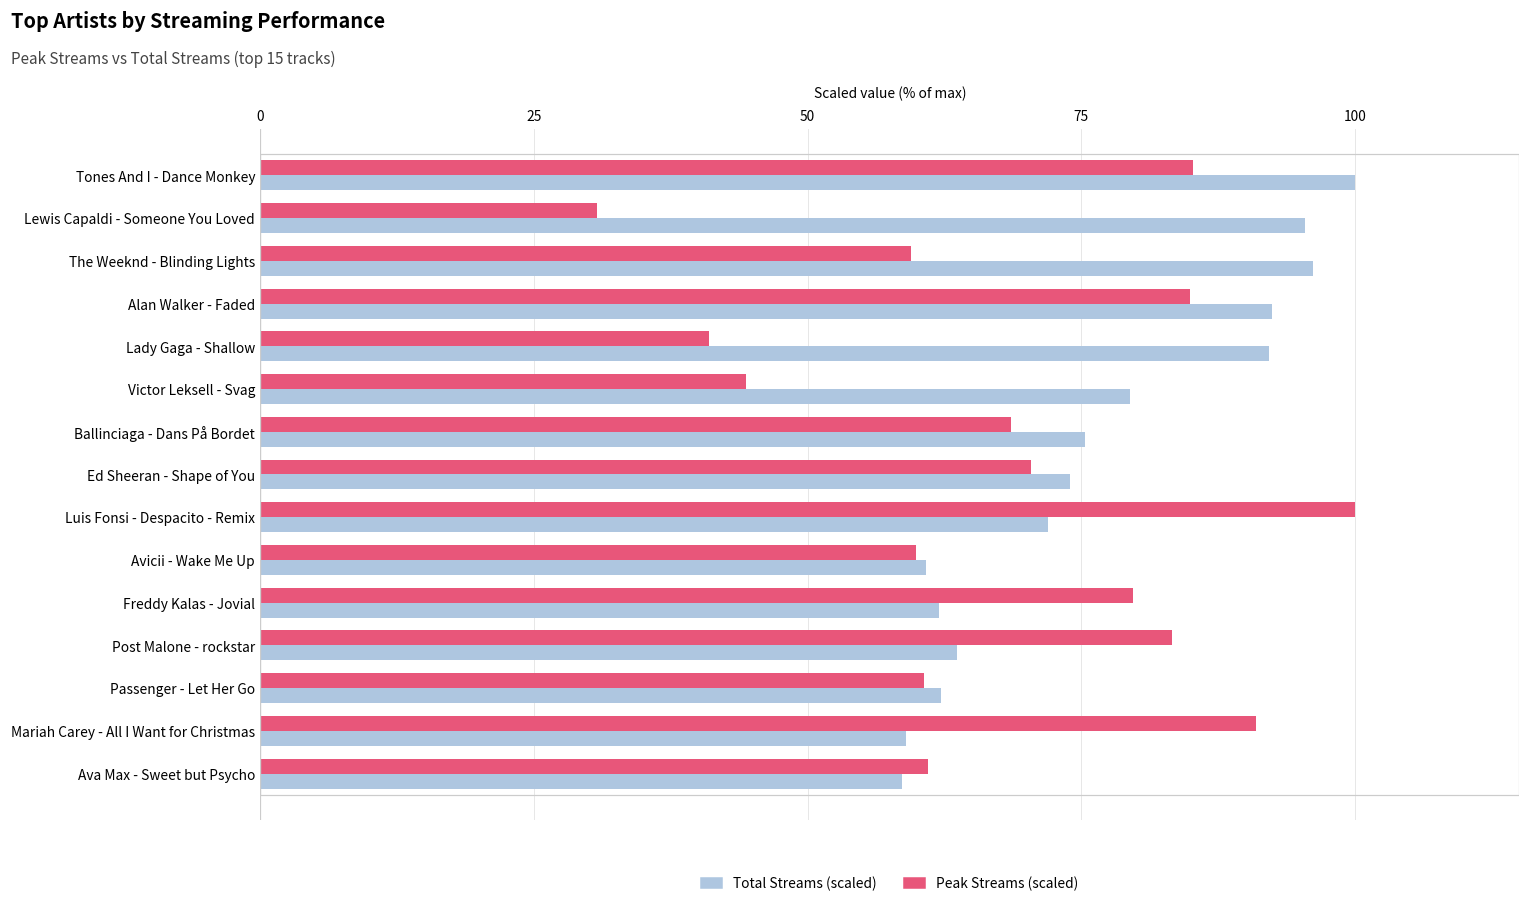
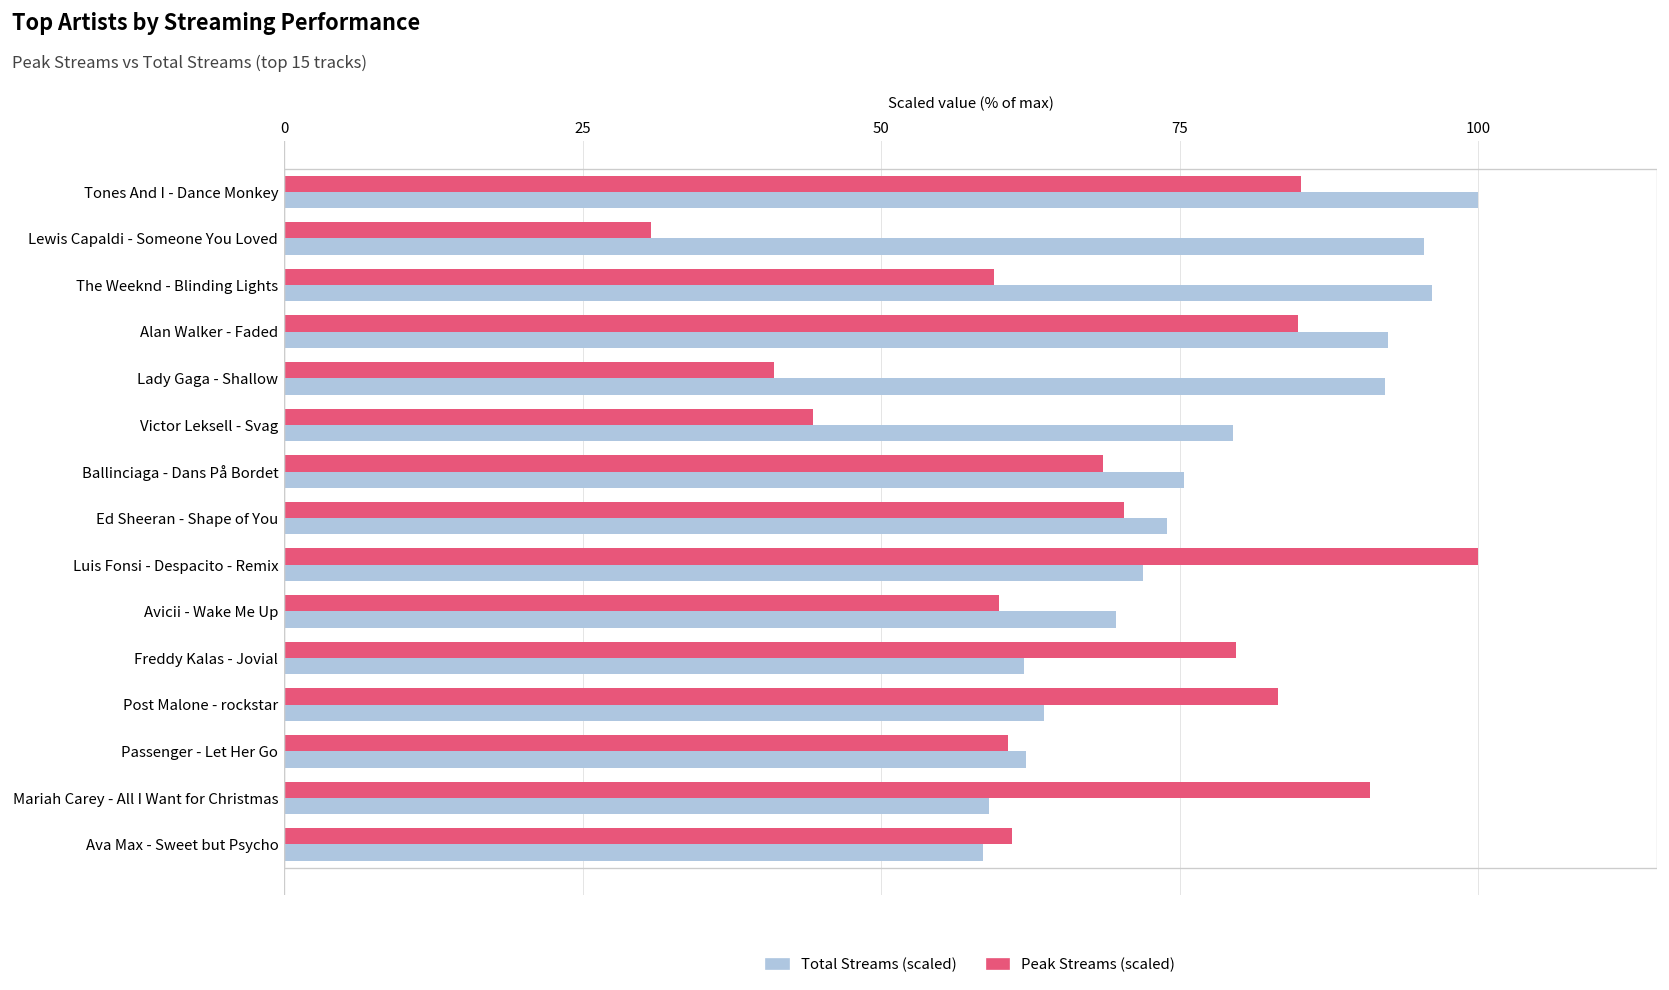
Total Streams (scaled), Avicii - Wake Me Up: 61 -> 70
